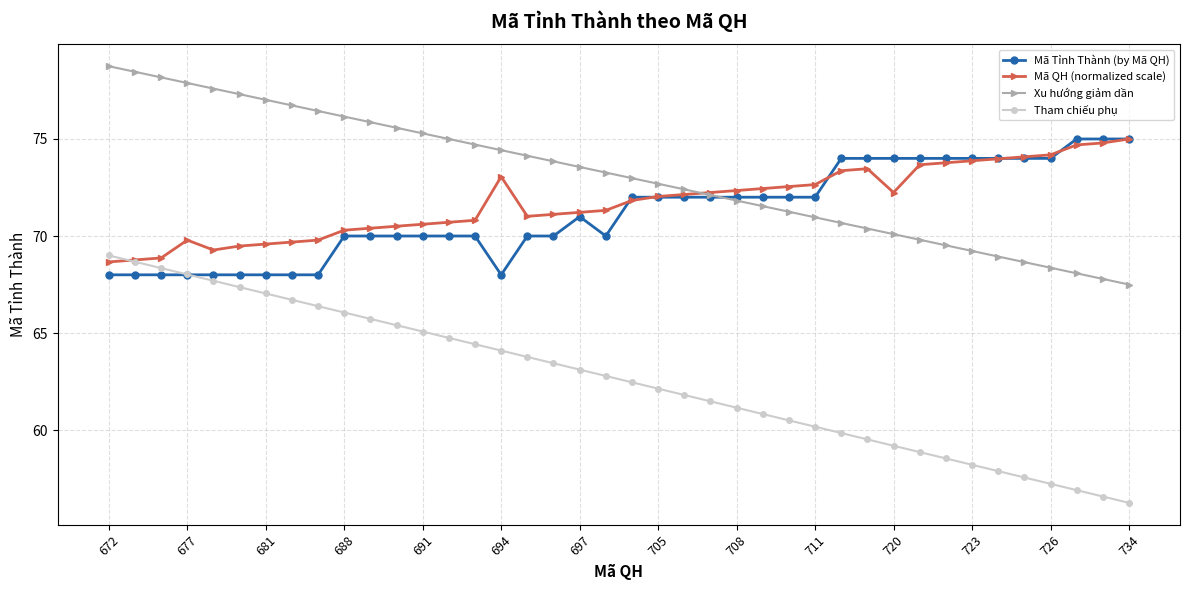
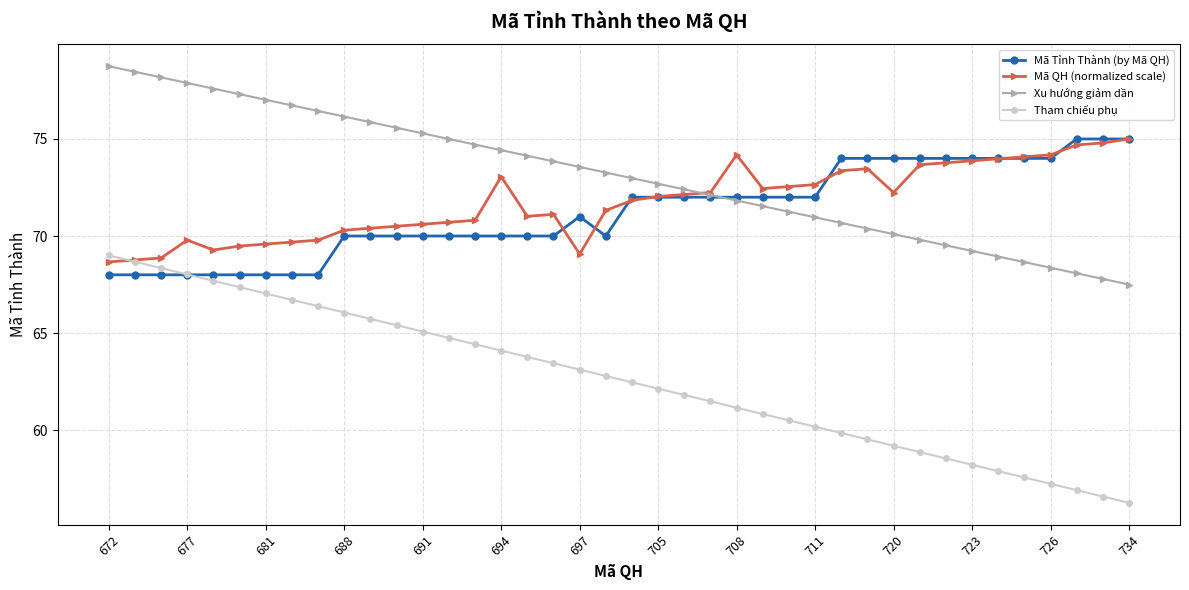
Mã Tỉnh Thành (by Mã QH), 694: 68 -> 70
Mã QH (normalized scale), 697: 71.2 -> 69.1
Mã QH (normalized scale), 708: 72.3 -> 74.2
